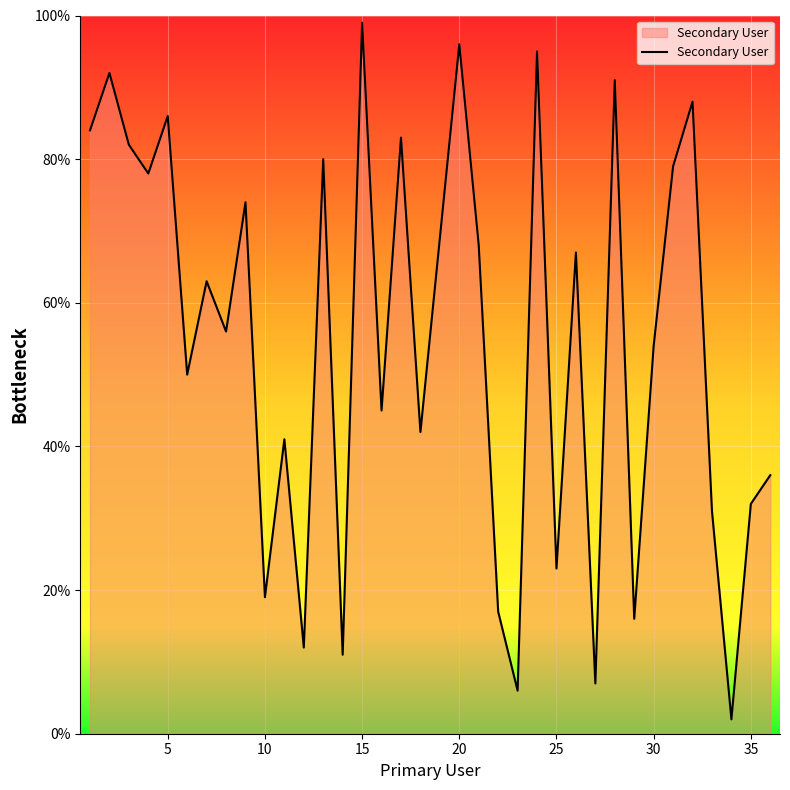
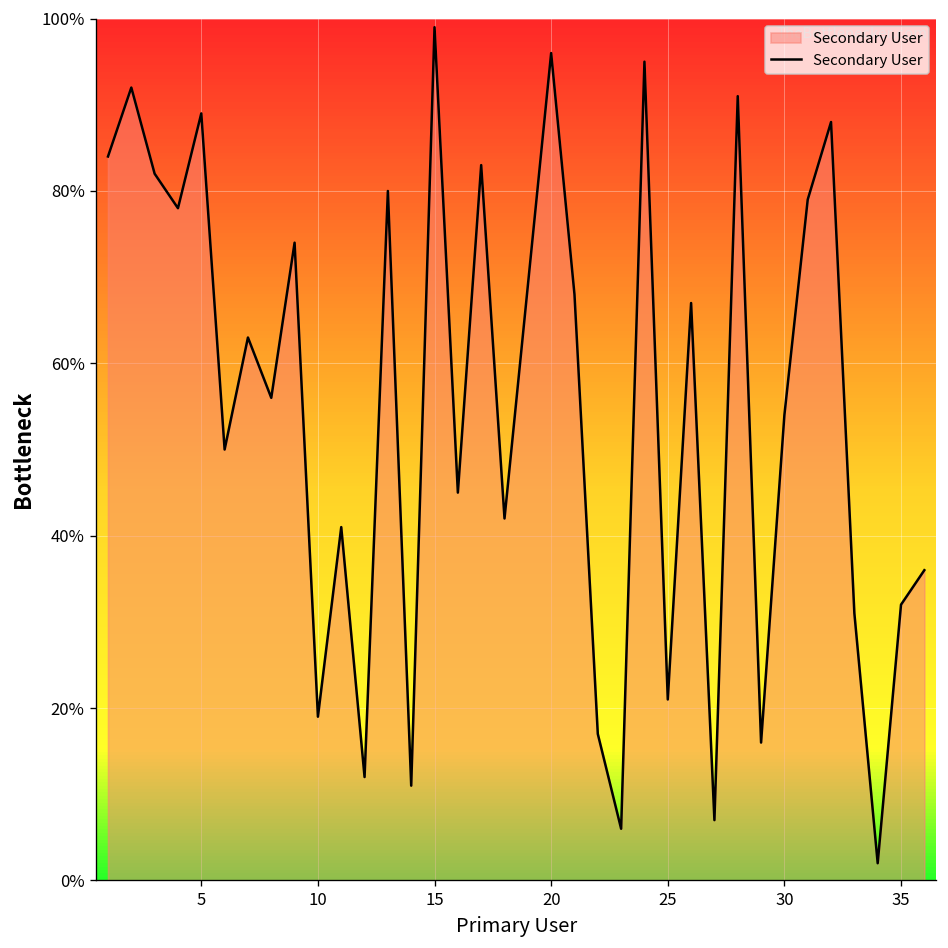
5: 86% -> 89%
25: 23% -> 21%
